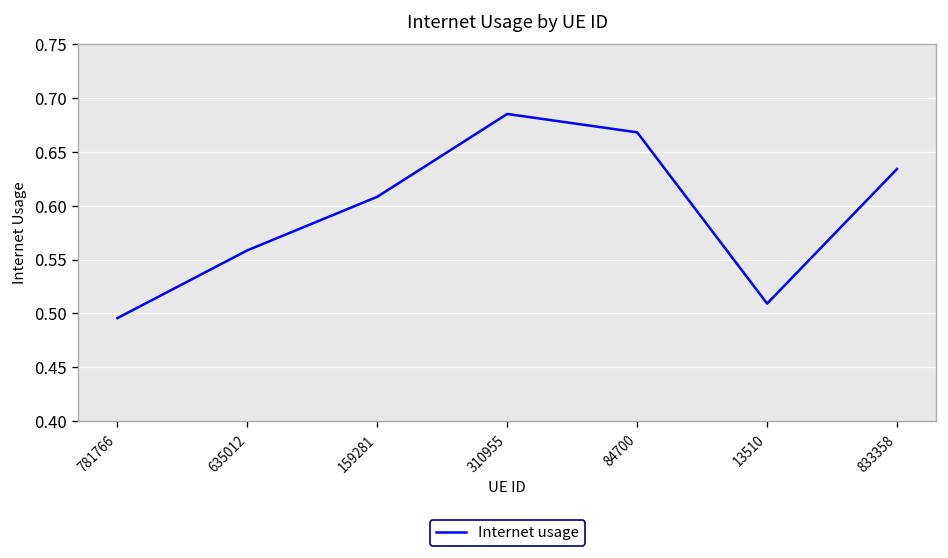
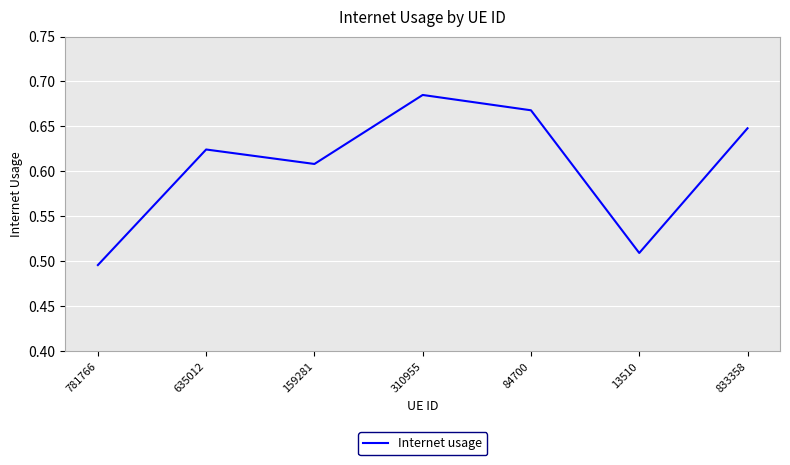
635012: 0.56 -> 0.62
833358: 0.63 -> 0.65
